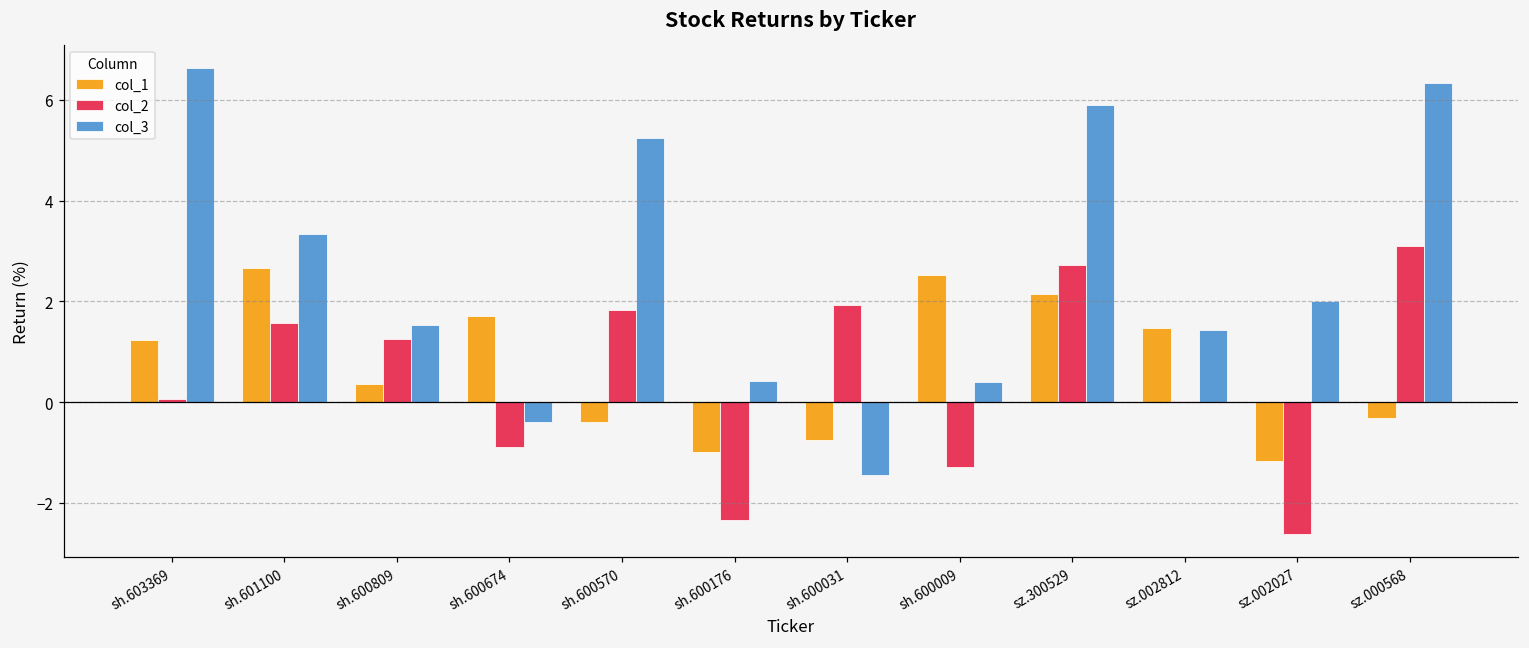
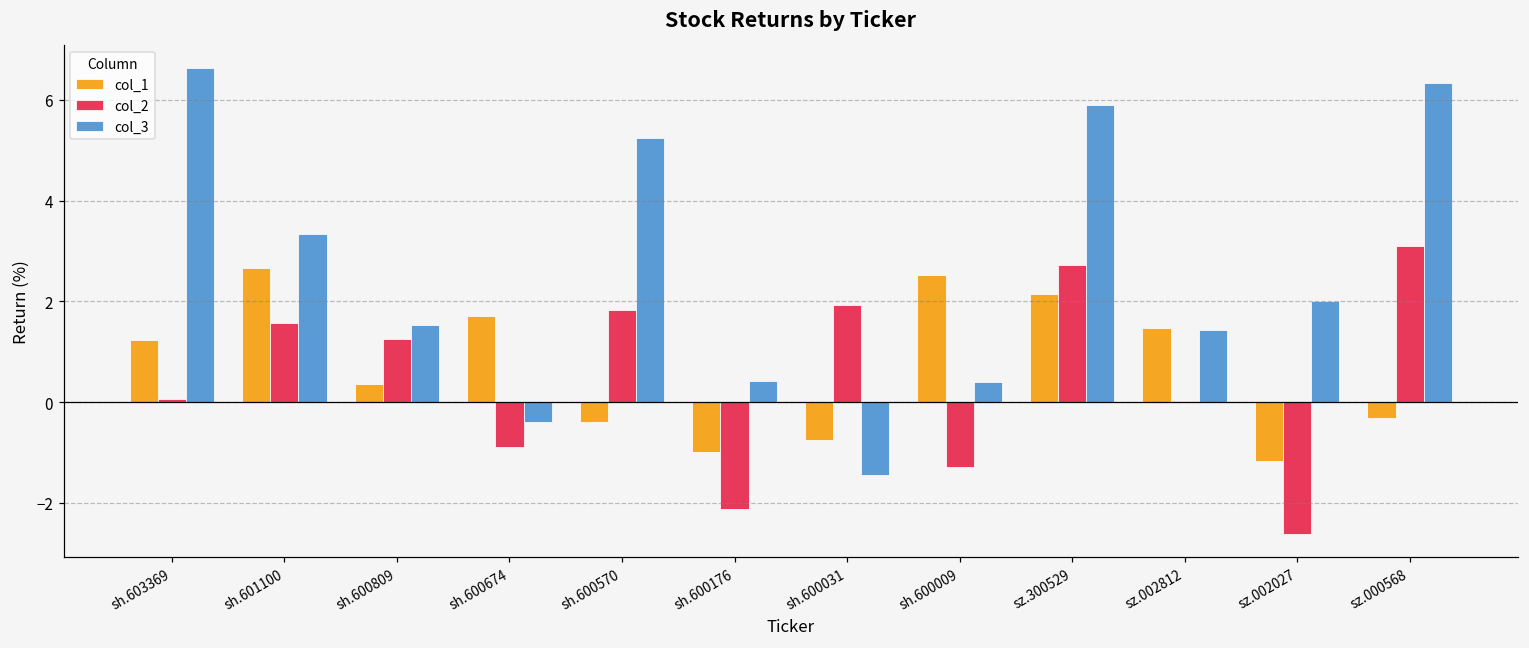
col_2, sh.600176: -2.3 -> -2.1
